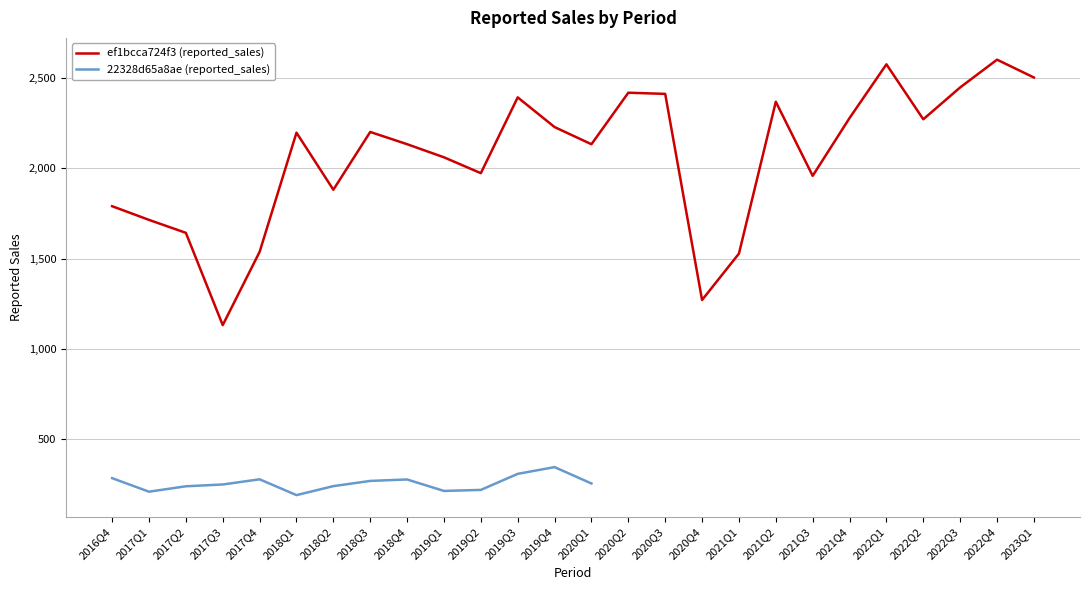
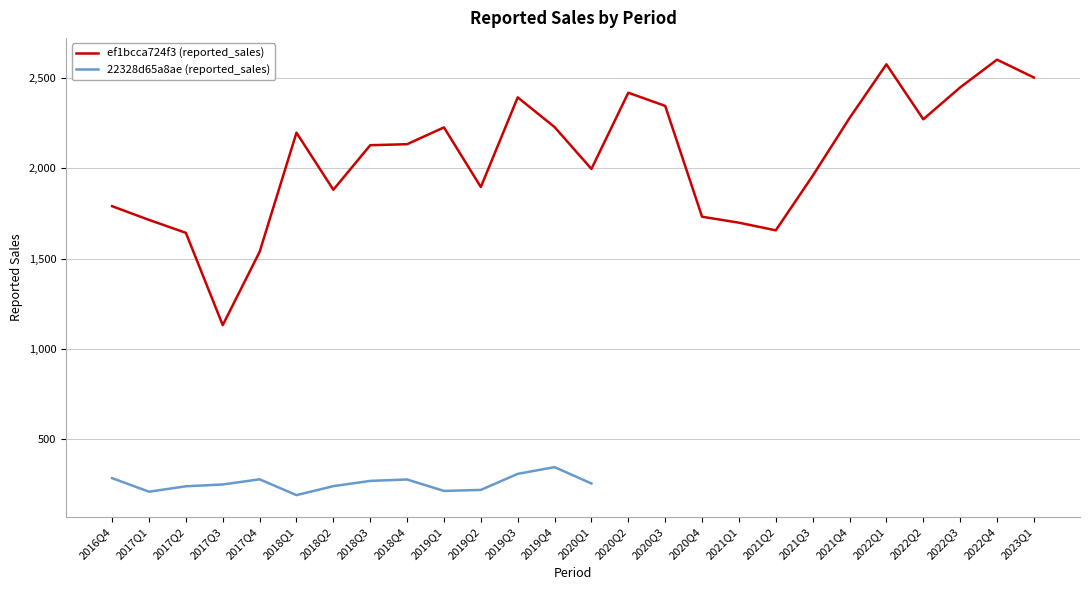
ef1bcca724f3 (reported_sales), 2018Q3: 2,200 -> 2,130
ef1bcca724f3 (reported_sales), 2019Q1: 2,060 -> 2,230
ef1bcca724f3 (reported_sales), 2019Q2: 1,970 -> 1,900
ef1bcca724f3 (reported_sales), 2020Q1: 2,130 -> 2,000
ef1bcca724f3 (reported_sales), 2020Q3: 2,410 -> 2,350
ef1bcca724f3 (reported_sales), 2020Q4: 1,270 -> 1,730
ef1bcca724f3 (reported_sales), 2021Q1: 1,530 -> 1,700
ef1bcca724f3 (reported_sales), 2021Q2: 2,370 -> 1,660
